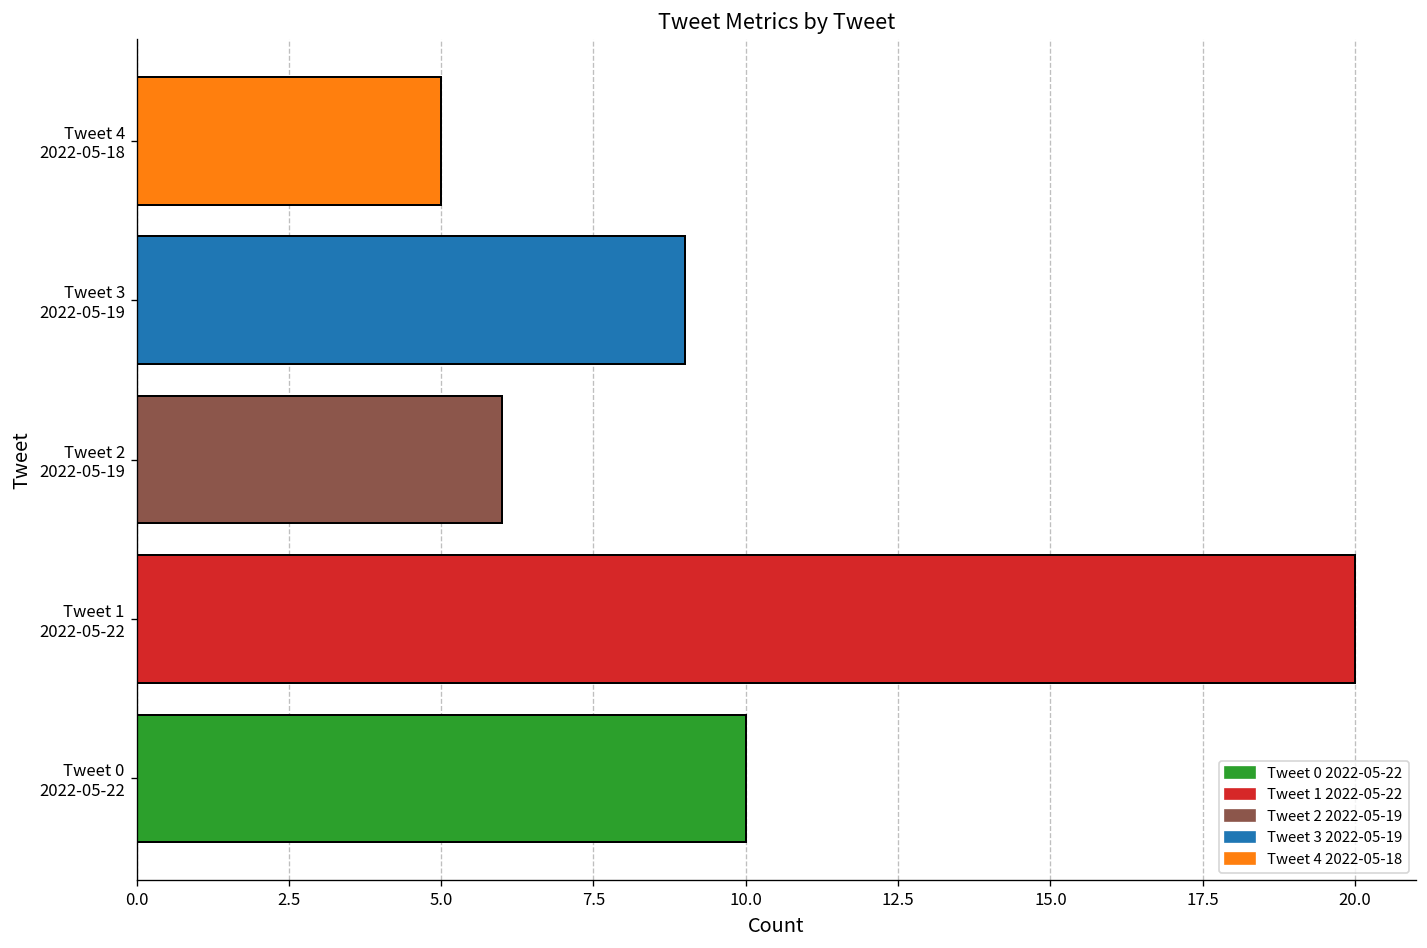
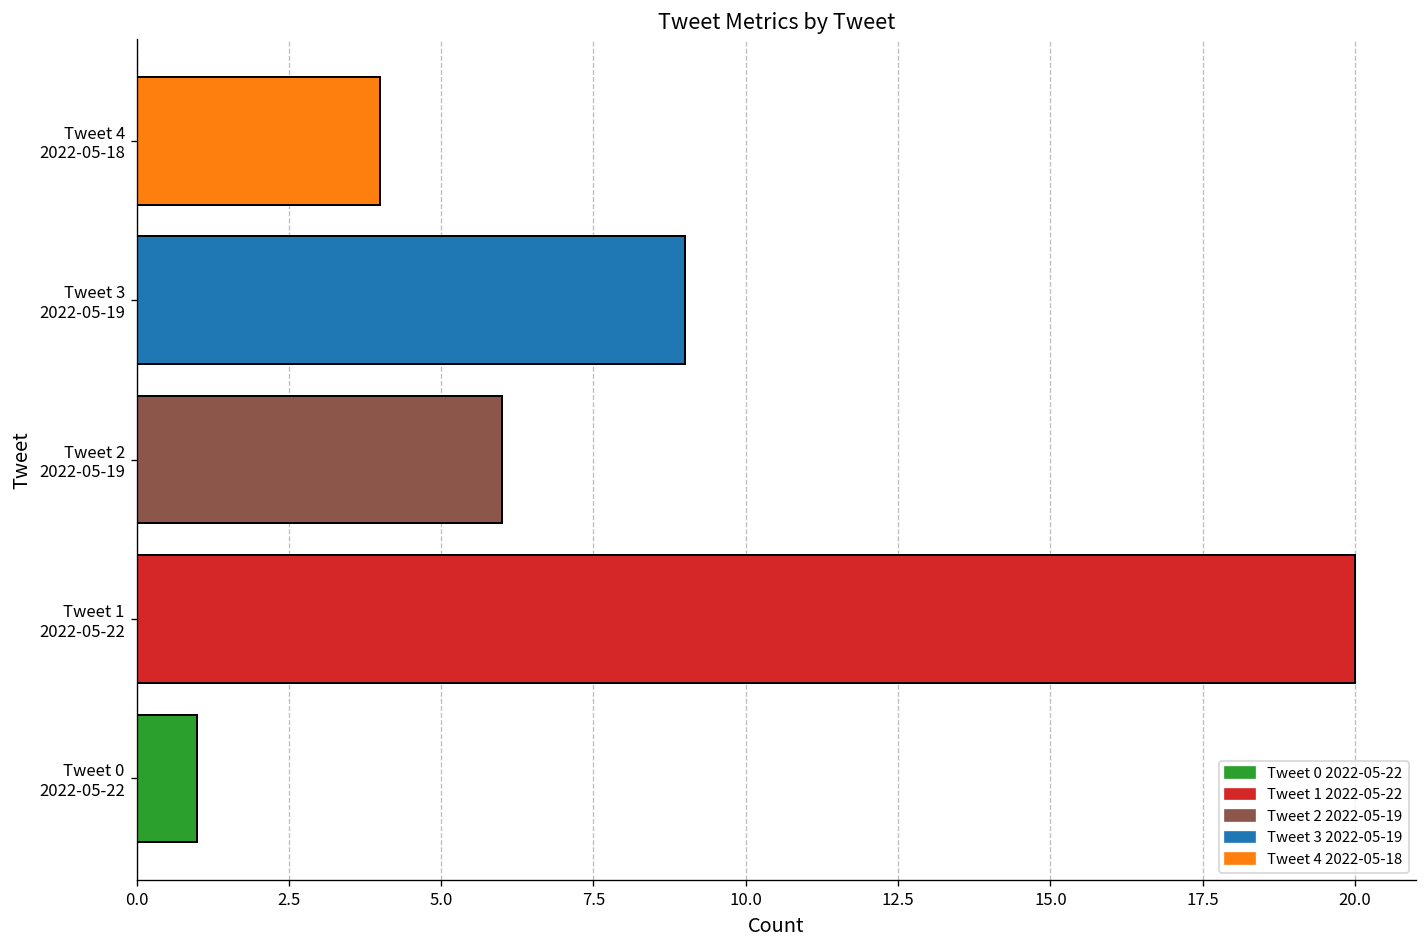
Tweet 4 2022-05-18: 5 -> 4
Tweet 0 2022-05-22: 10 -> 1
